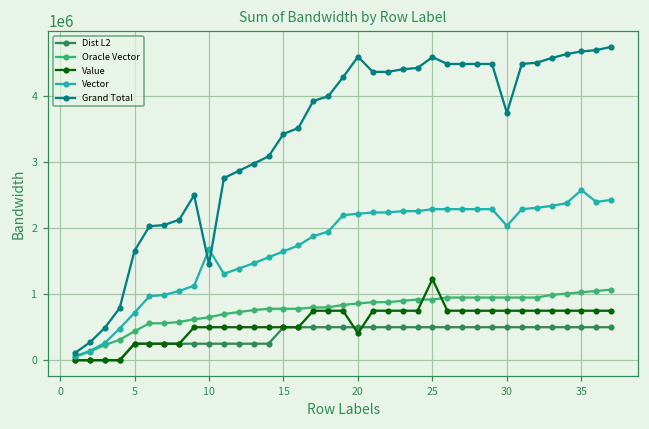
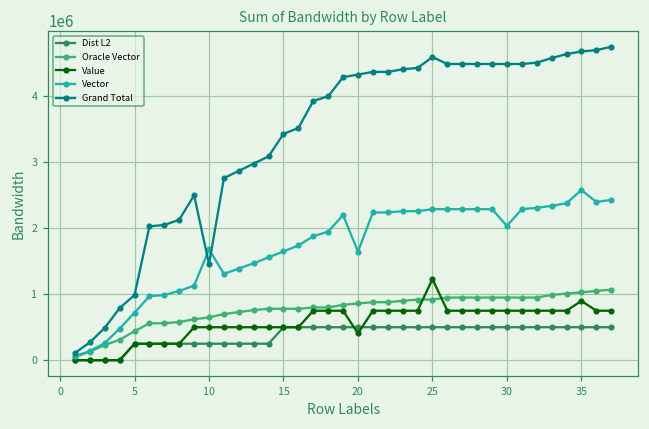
Grand Total, 5: 1700000 -> 1000000
Vector, 20: 2200000 -> 1600000
Grand Total, 20: 4600000 -> 4300000
Grand Total, 30: 3700000 -> 4500000
Value, 35: 800000 -> 900000
